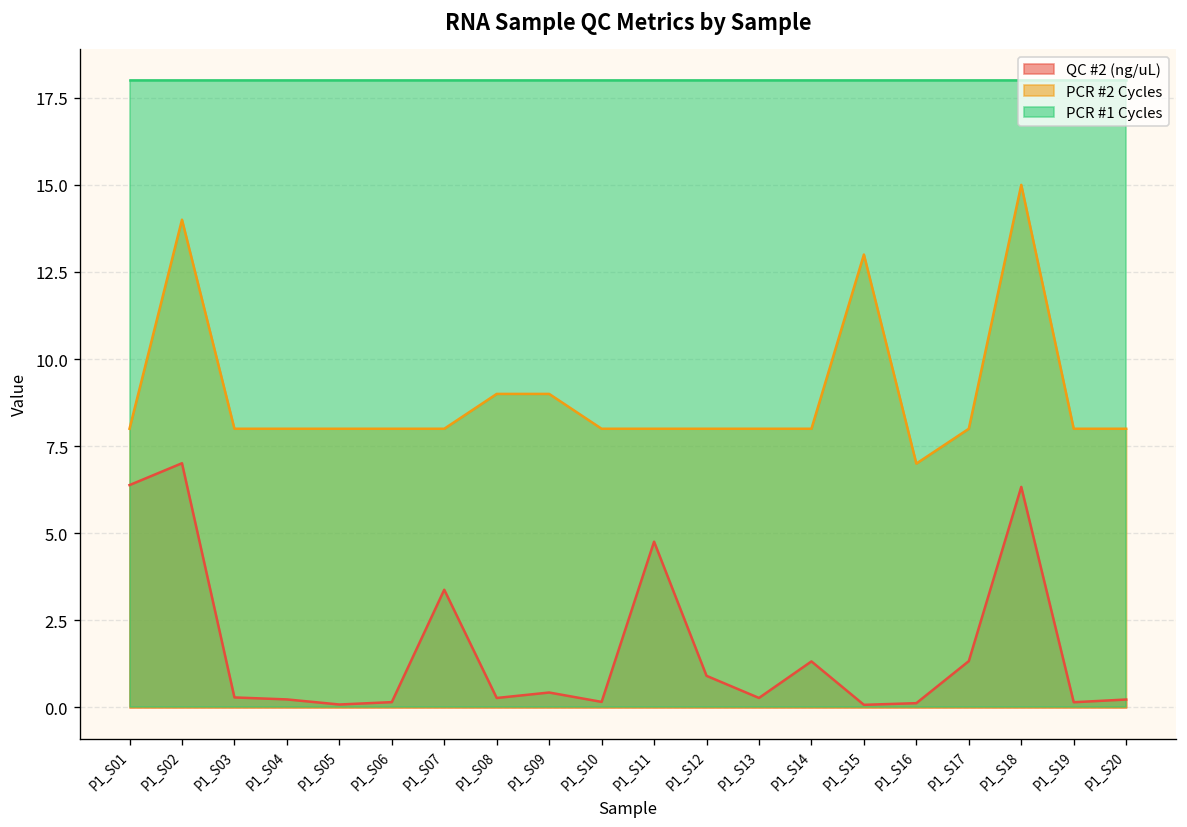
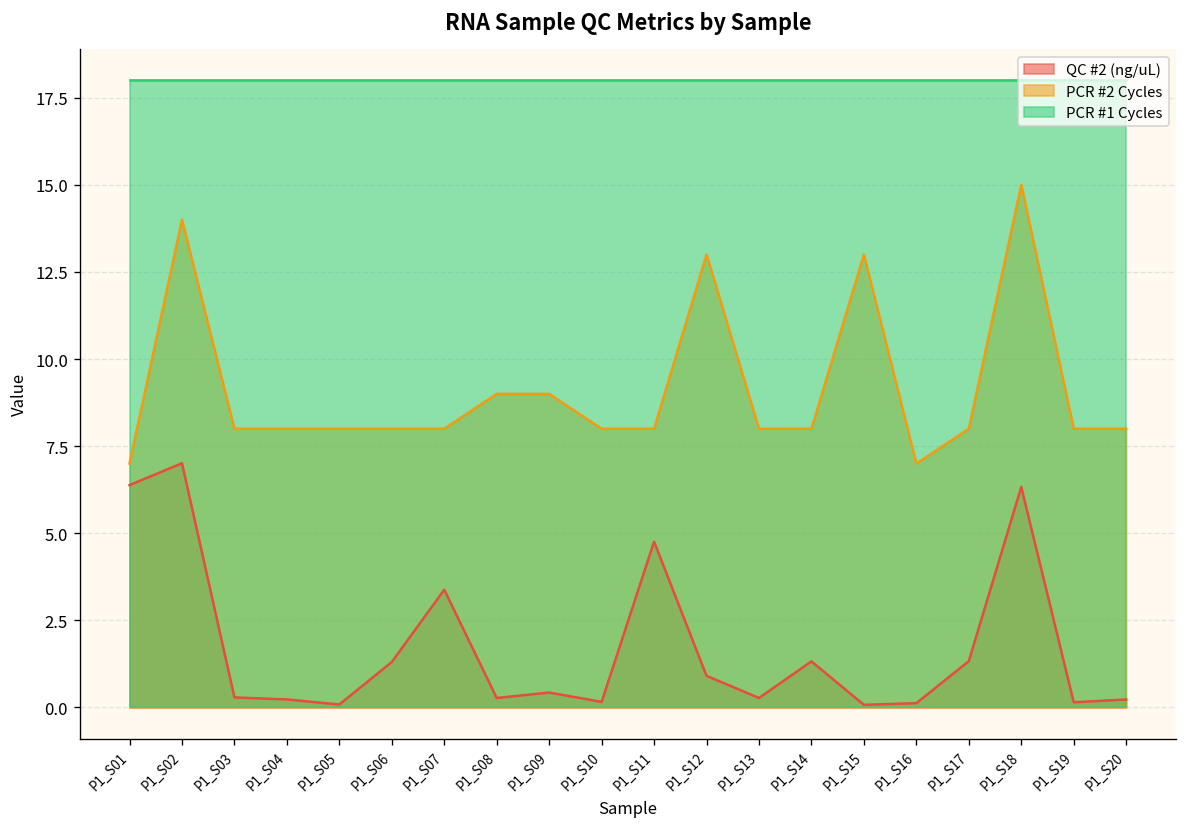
PCR #2 Cycles, P1_S01: 8 -> 7
QC #2 (ng/uL), P1_S06: 0.2 -> 1.3
PCR #2 Cycles, P1_S12: 8 -> 13
